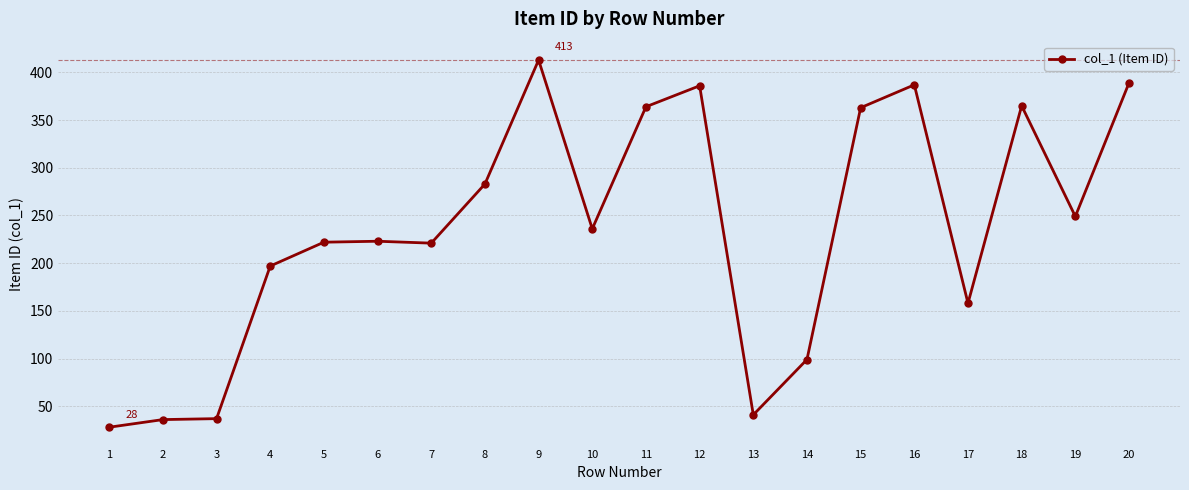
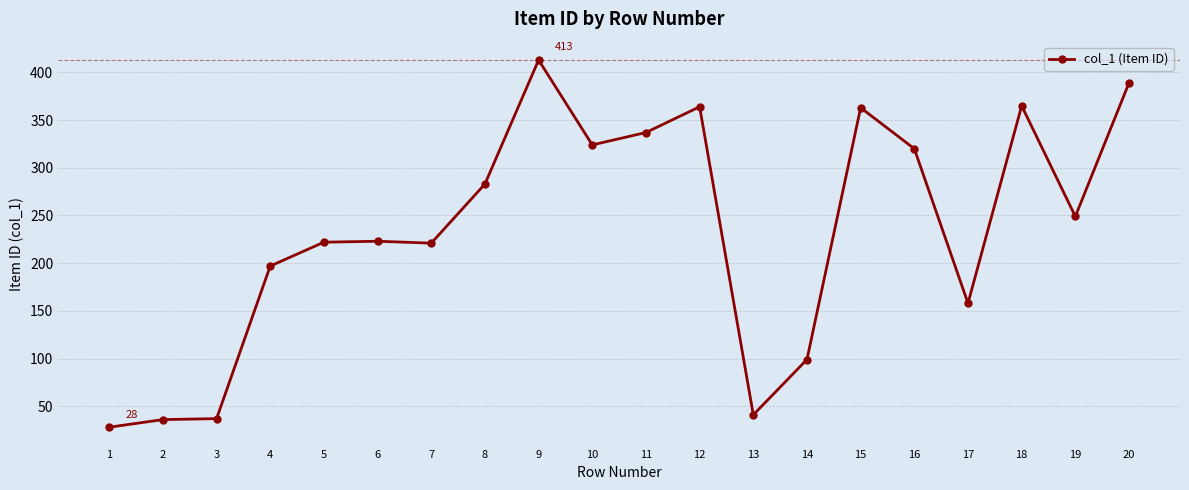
10: 240 -> 320
11: 360 -> 340
12: 390 -> 360
16: 390 -> 320
